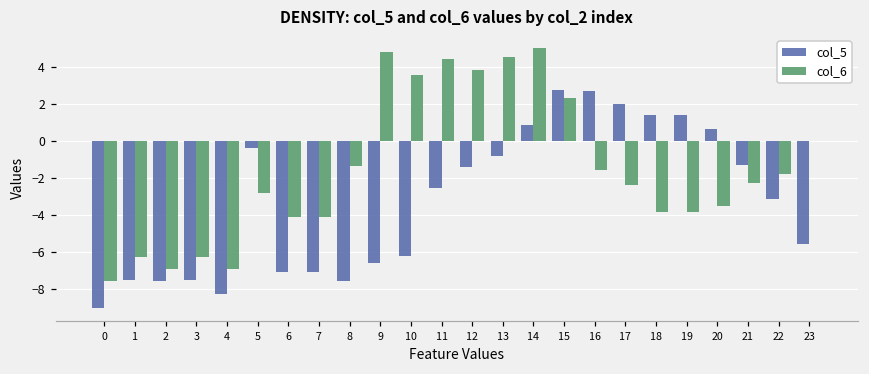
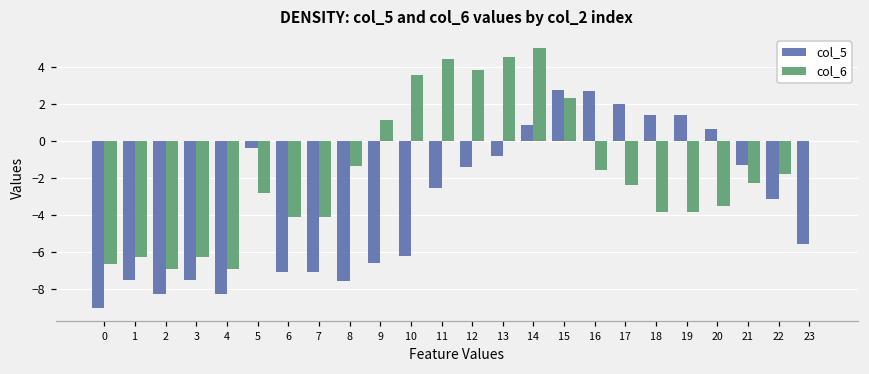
col_6, 0: -7.6 -> -6.6
col_5, 2: -7.6 -> -8.3
col_6, 9: 4.8 -> 1.2
